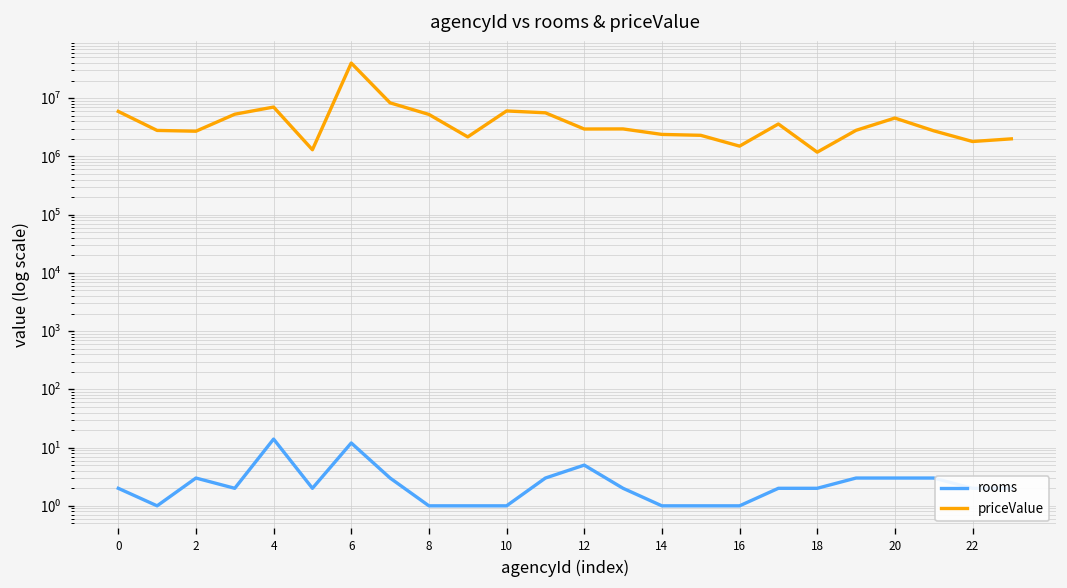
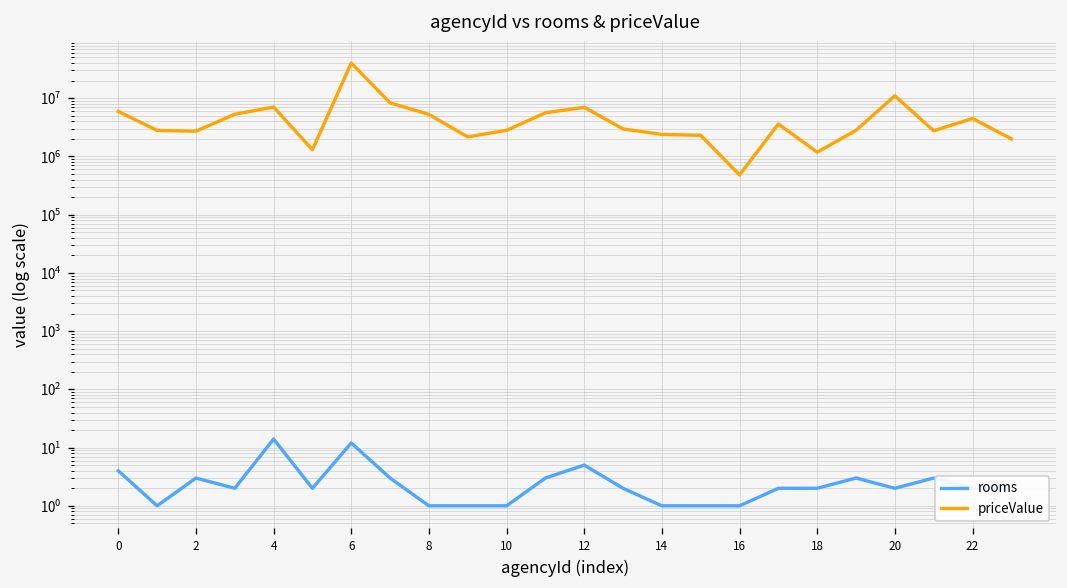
rooms, 0: 2 -> 4
priceValue, 10: 6000000 -> 3000000
priceValue, 12: 3000000 -> 7000000
priceValue, 16: 1500000 -> 500000
rooms, 20: 3 -> 2
priceValue, 20: 5000000 -> 11000000
priceValue, 22: 1800000 -> 4000000
